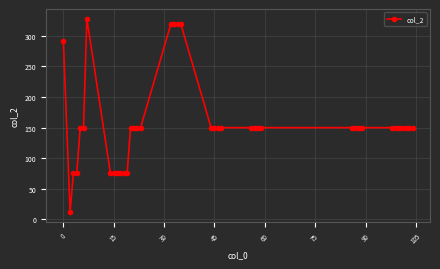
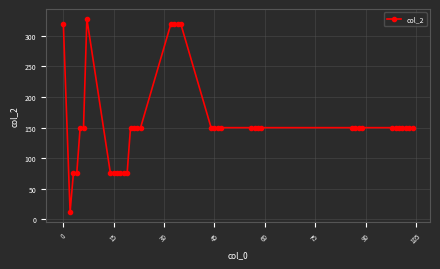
0: 290 -> 320
